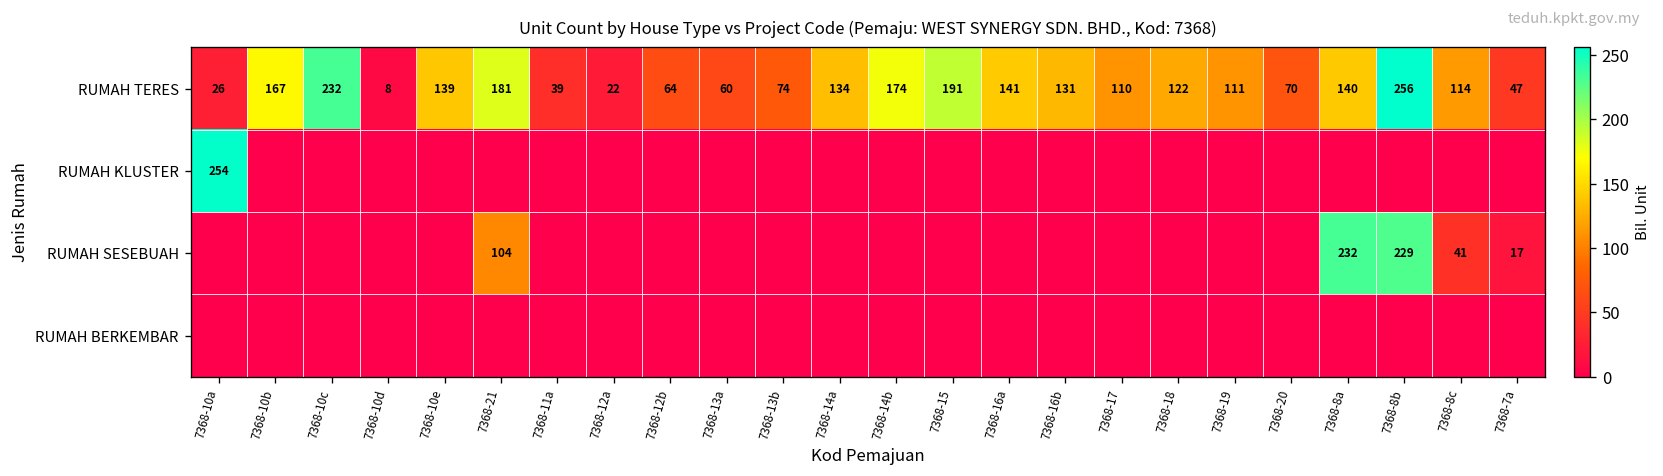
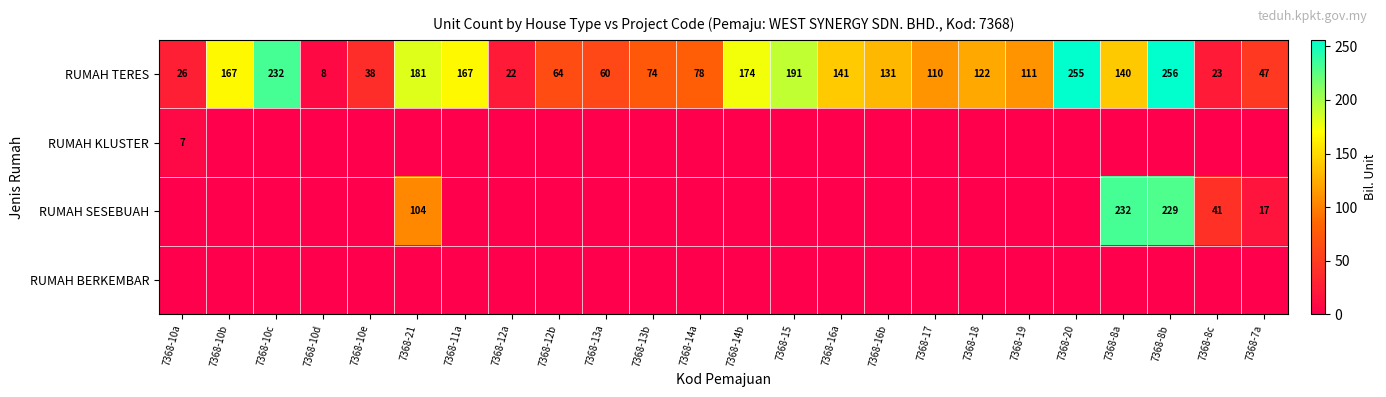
RUMAH TERES, 7368-10e: 139 -> 38
RUMAH TERES, 7368-11a: 39 -> 167
RUMAH TERES, 7368-14a: 134 -> 78
RUMAH TERES, 7368-20: 70 -> 255
RUMAH TERES, 7368-8c: 114 -> 23
RUMAH KLUSTER, 7368-10a: 254 -> 7
